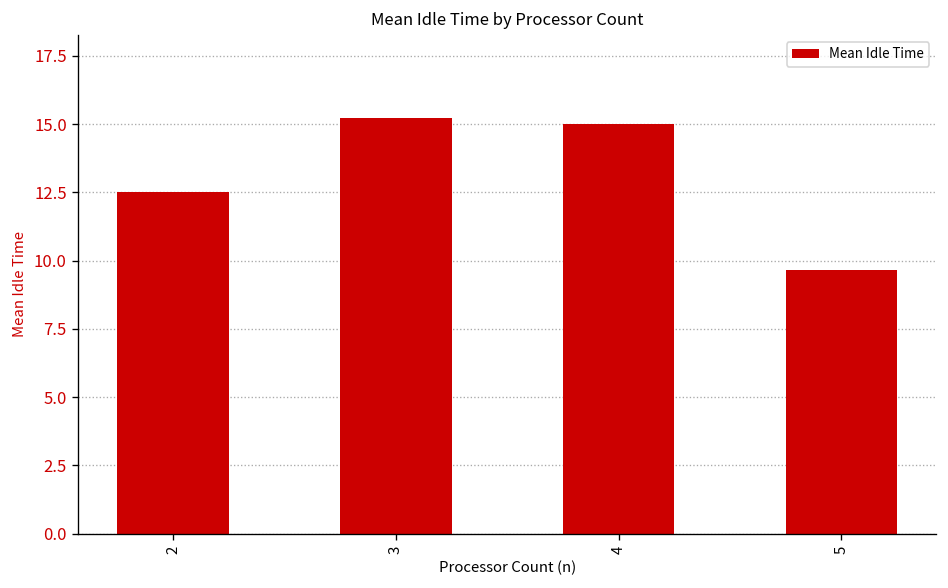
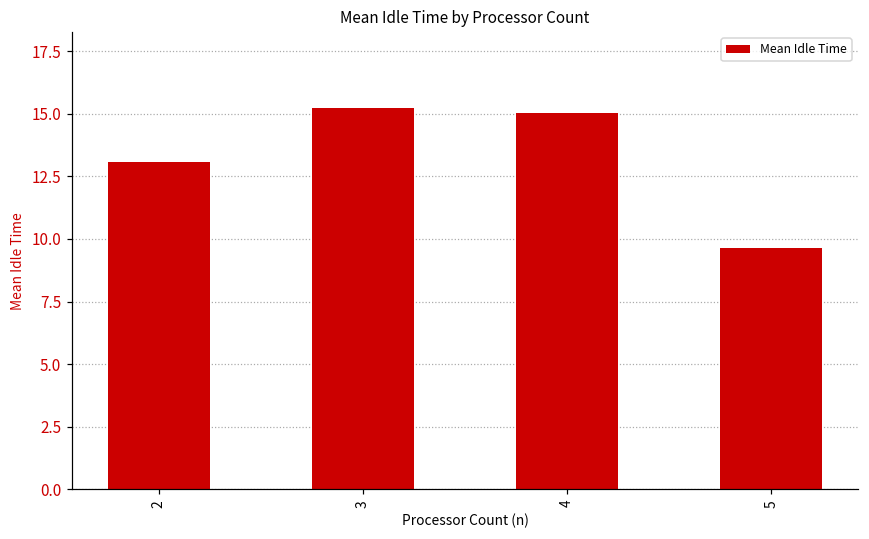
2: 12.5 -> 13.1
